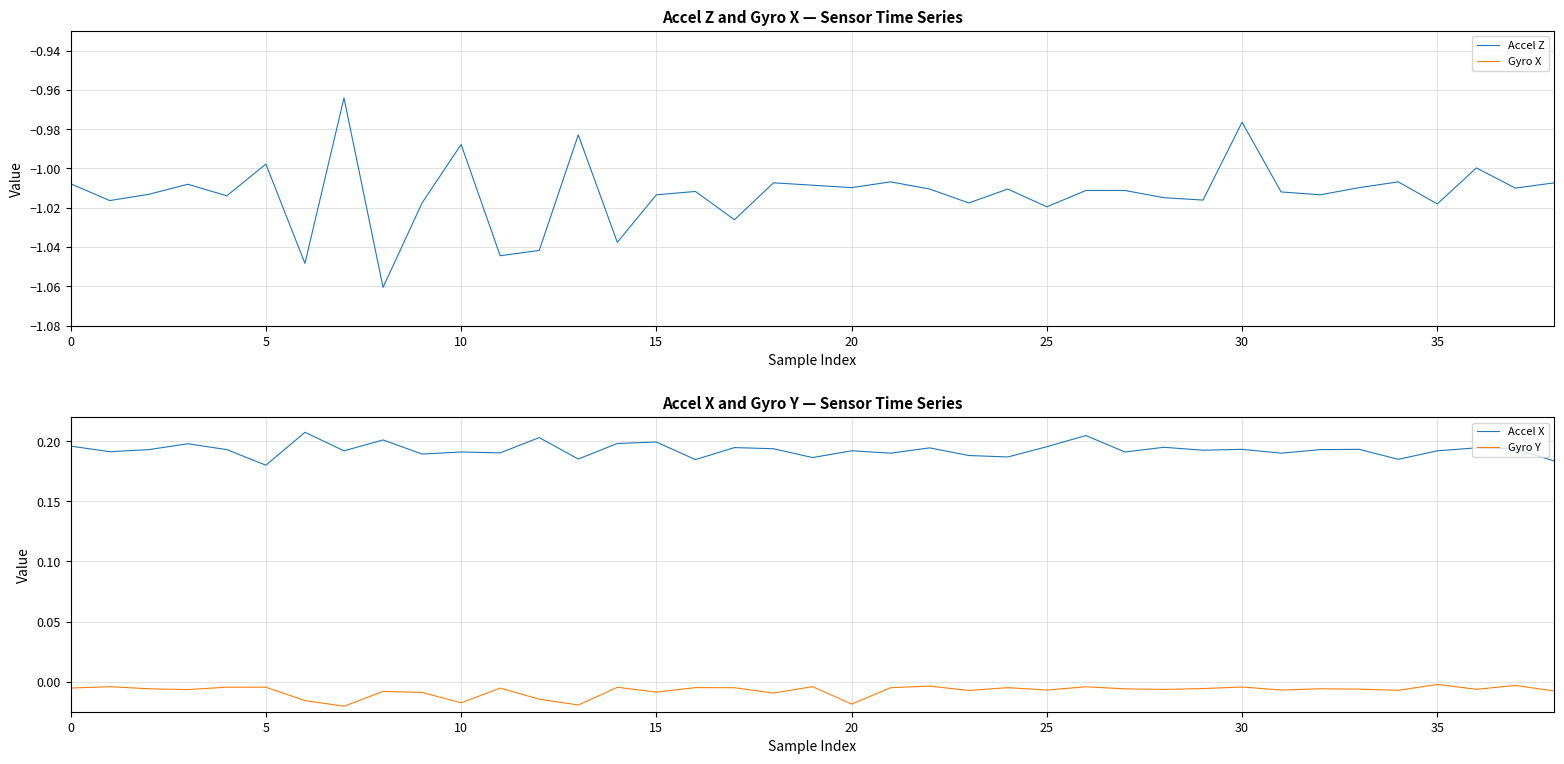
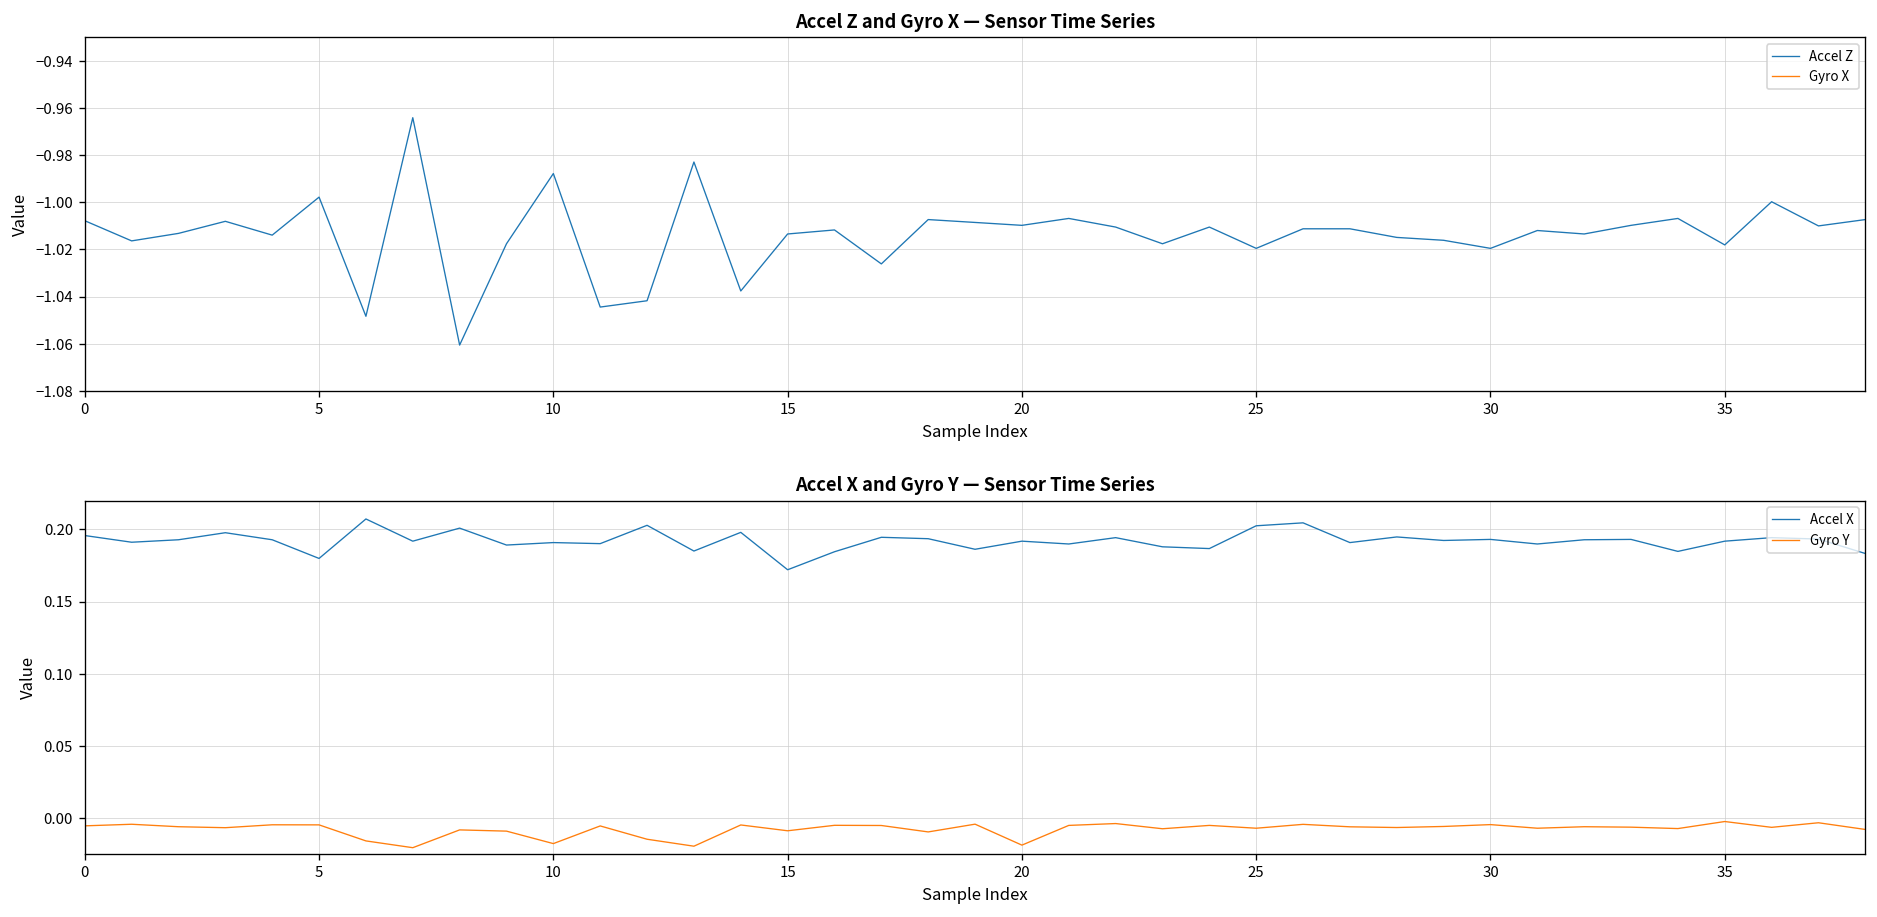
Accel Z and Gyro X — Sensor Time Series, Accel Z, 30: -0.976 -> -1.020
Accel X and Gyro Y — Sensor Time Series, Accel X, 15: 0.199 -> 0.172
Accel X and Gyro Y — Sensor Time Series, Accel X, 25: 0.195 -> 0.203
